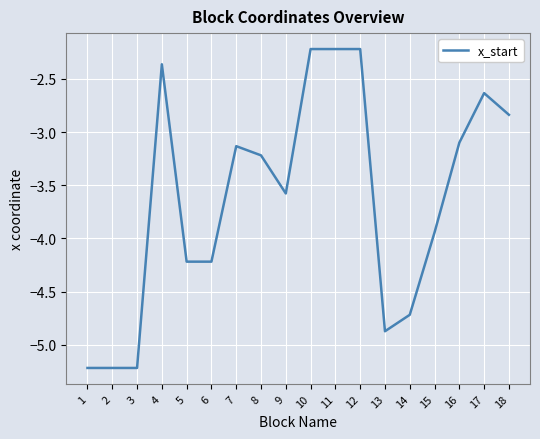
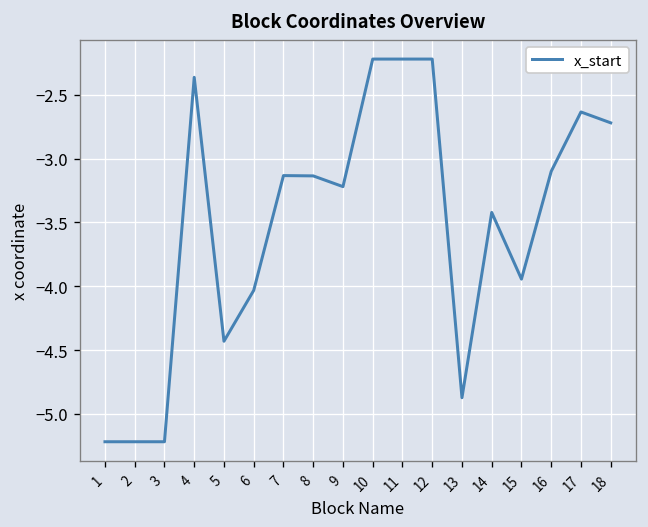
5: -4.22 -> -4.43
6: -4.22 -> -4.03
8: -3.22 -> -3.14
9: -3.58 -> -3.22
14: -4.72 -> -3.42
18: -2.84 -> -2.72
